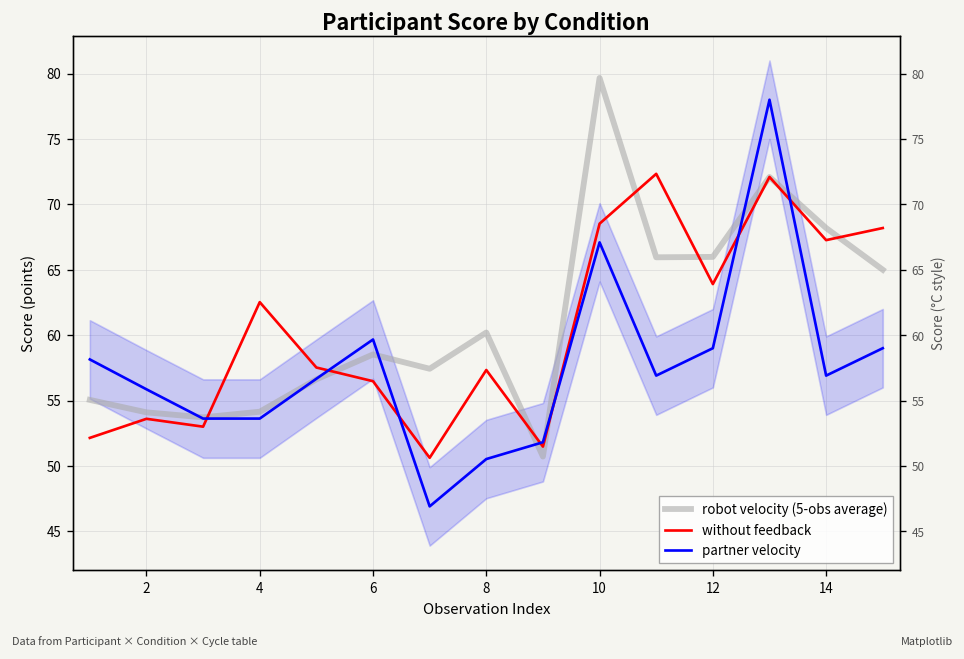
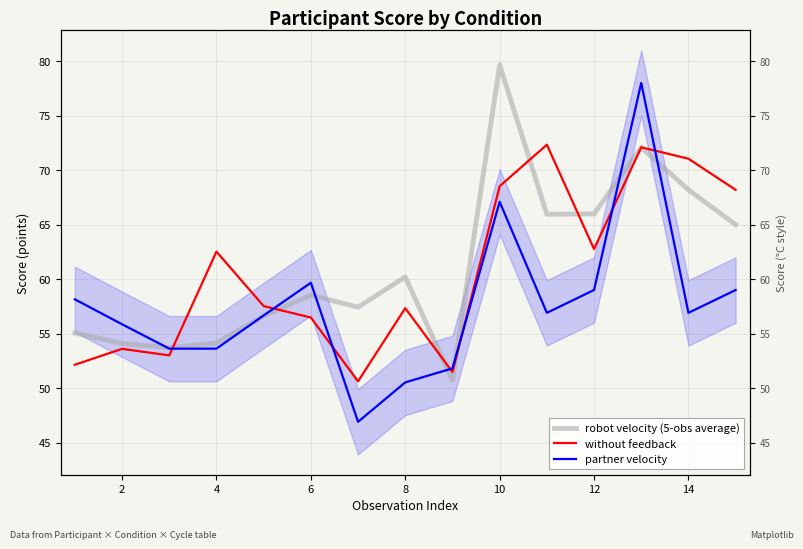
without feedback, 12: 63.9 -> 62.8
without feedback, 14: 67.3 -> 71.0
